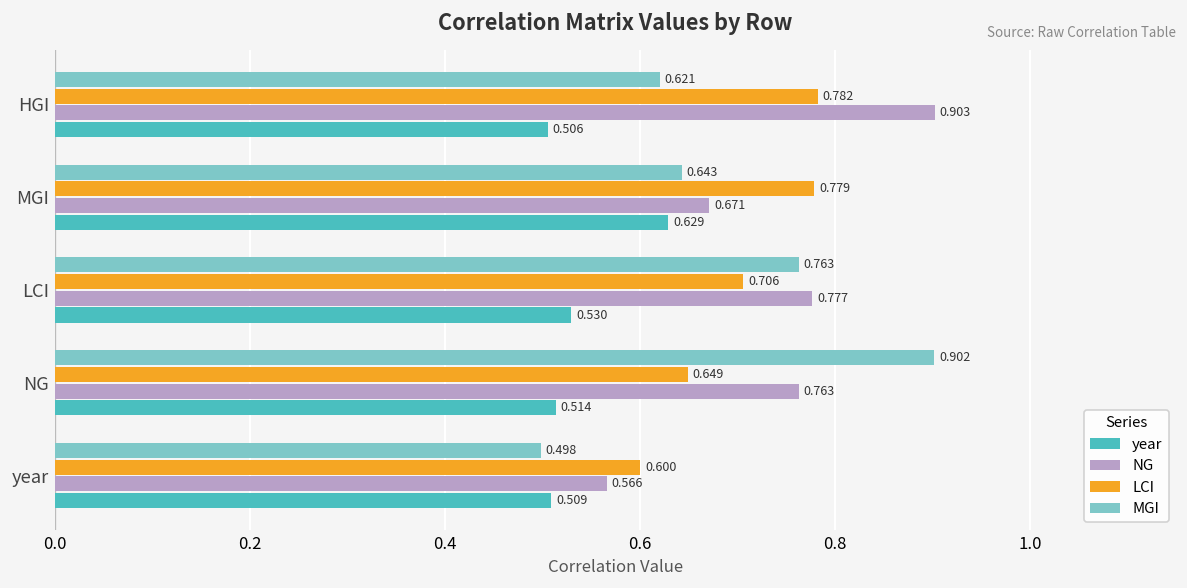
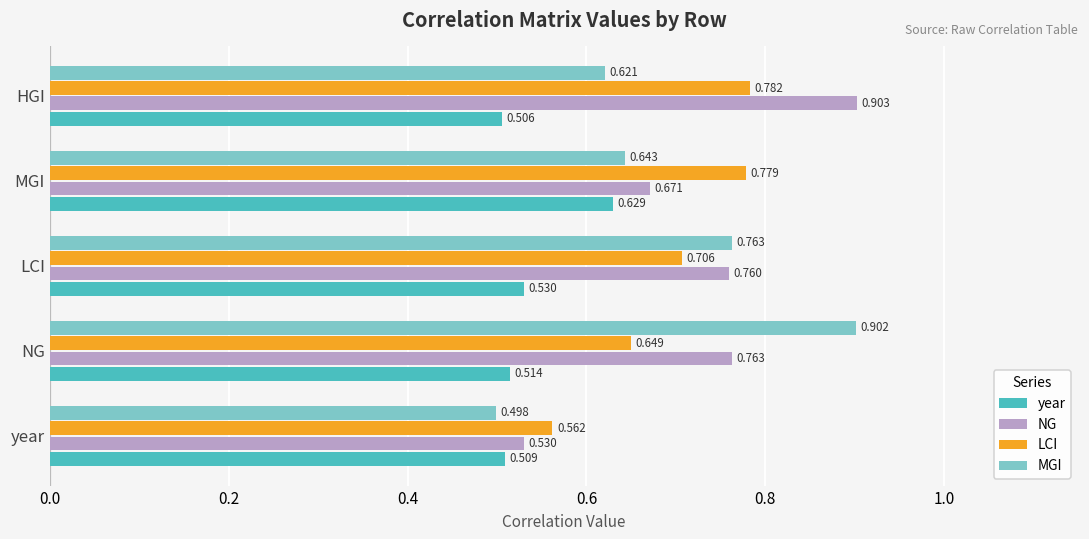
NG, LCI: 0.777 -> 0.760
LCI, year: 0.600 -> 0.562
NG, year: 0.566 -> 0.530
